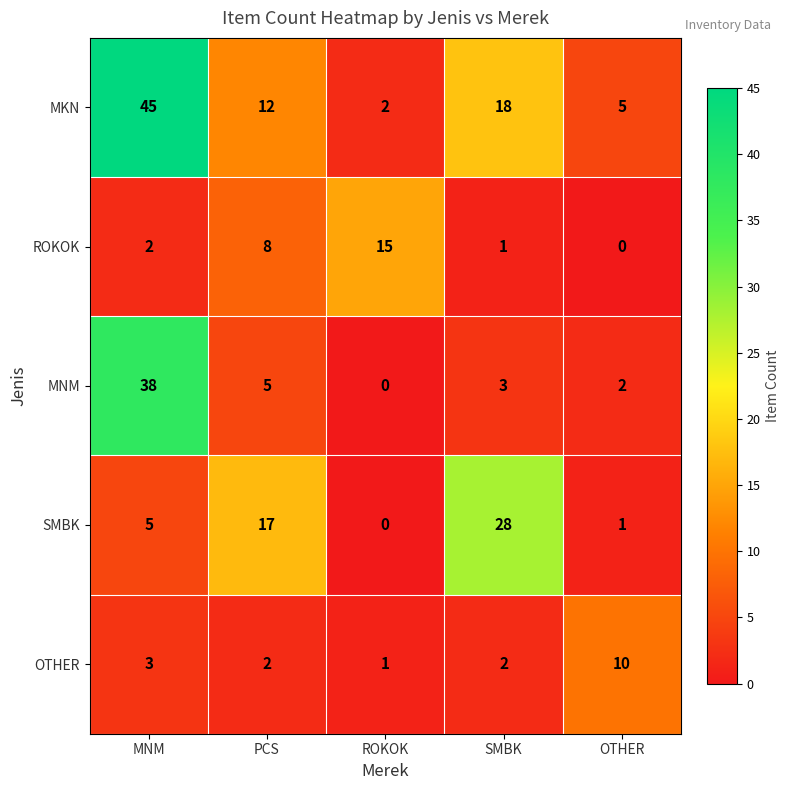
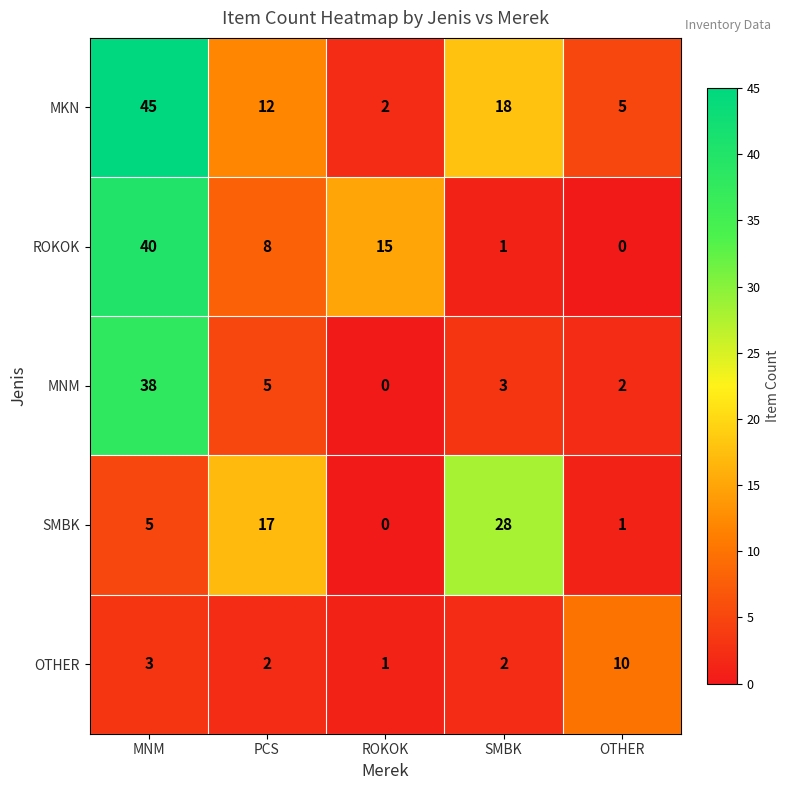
ROKOK, MNM: 2 -> 40
